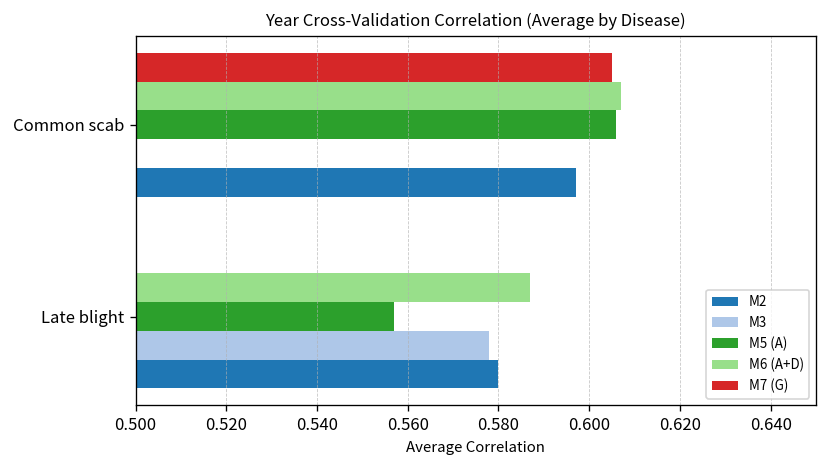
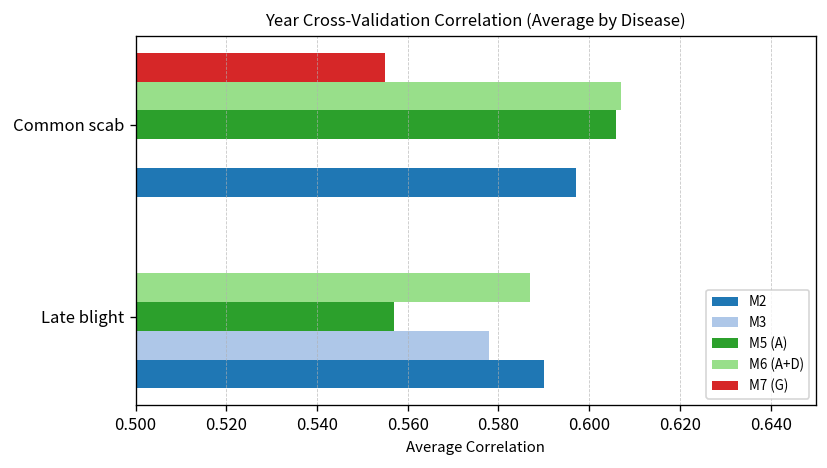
M7 (G), Common scab: 0.605 -> 0.555
M2, Late blight: 0.58 -> 0.59
